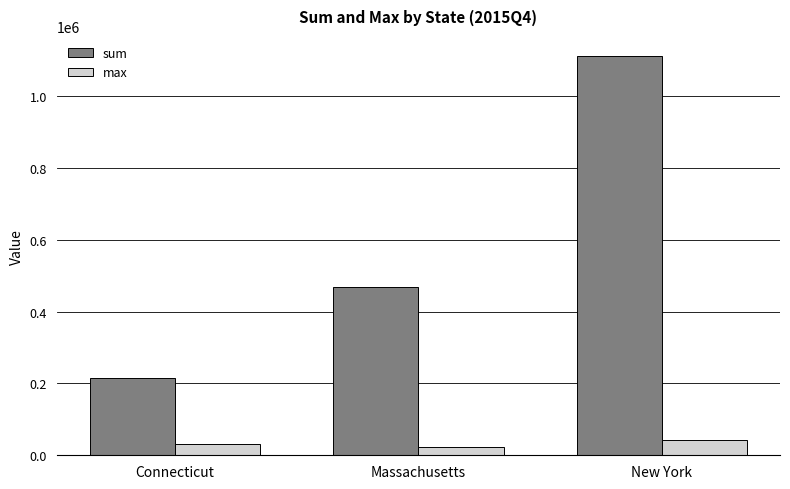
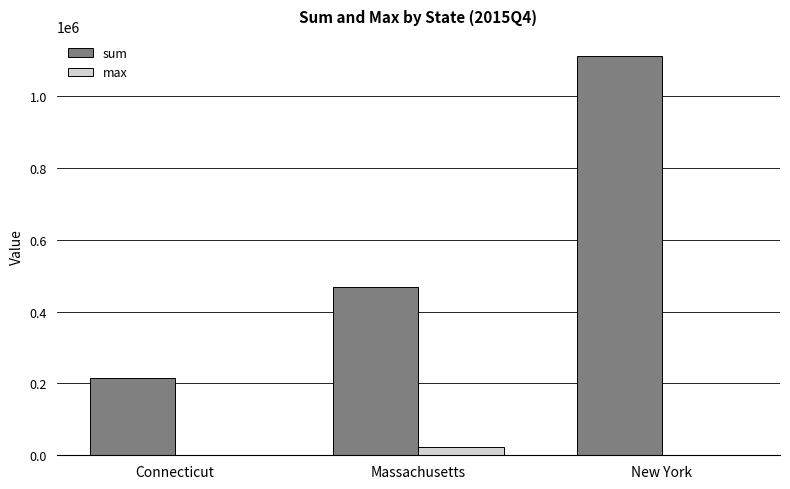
max, Connecticut: 30000 -> 0
max, New York: 40000 -> 0
